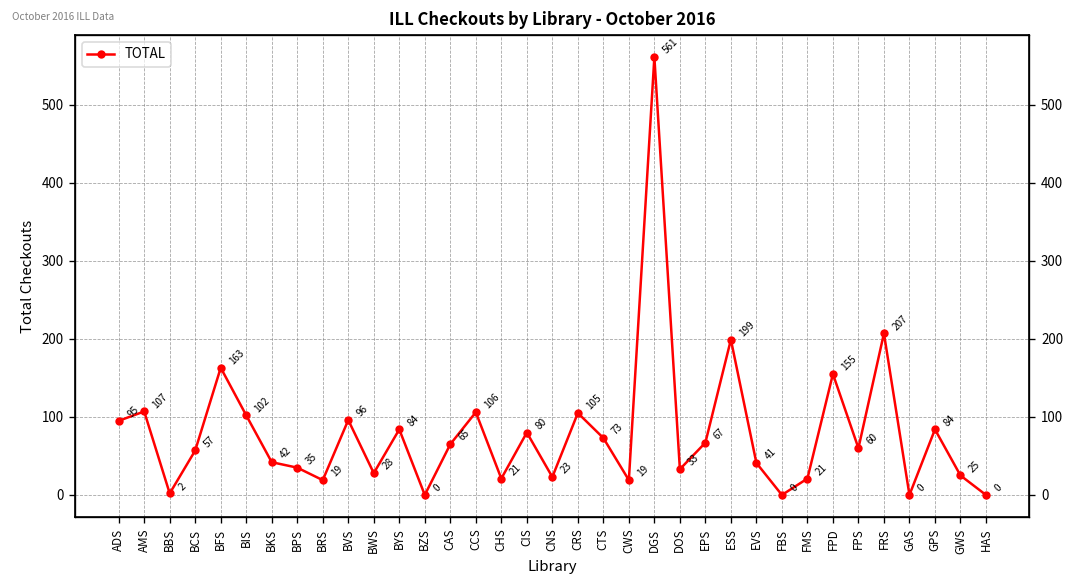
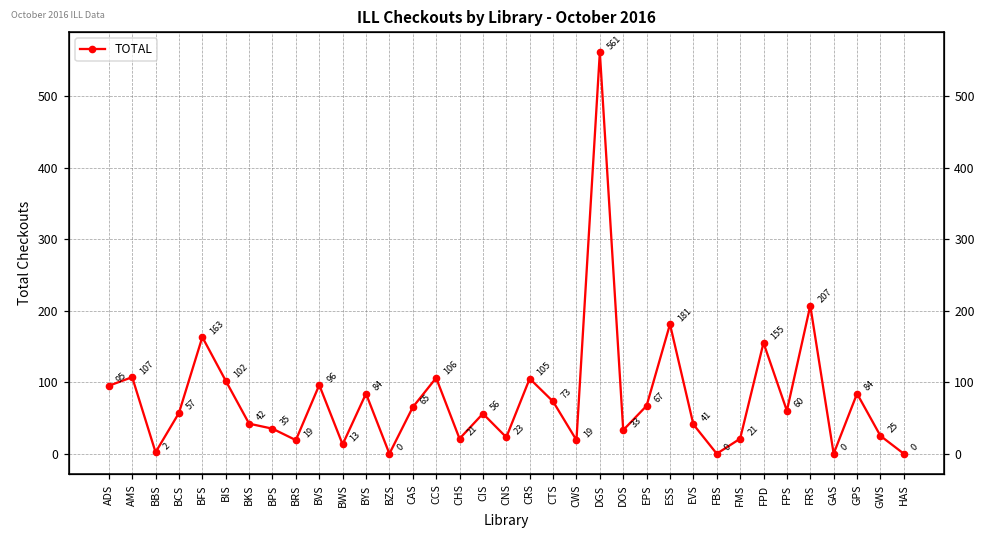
BWS: 28 -> 13
CIS: 80 -> 56
ESS: 199 -> 181
